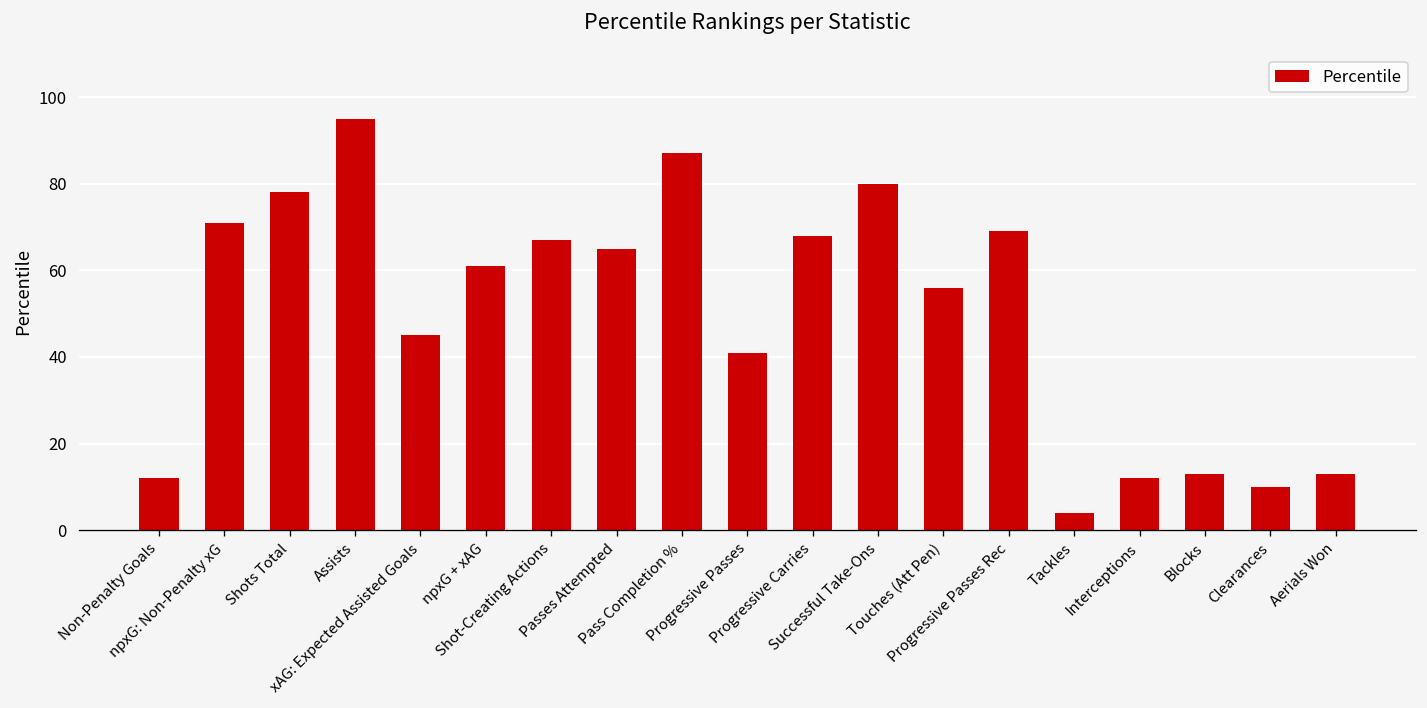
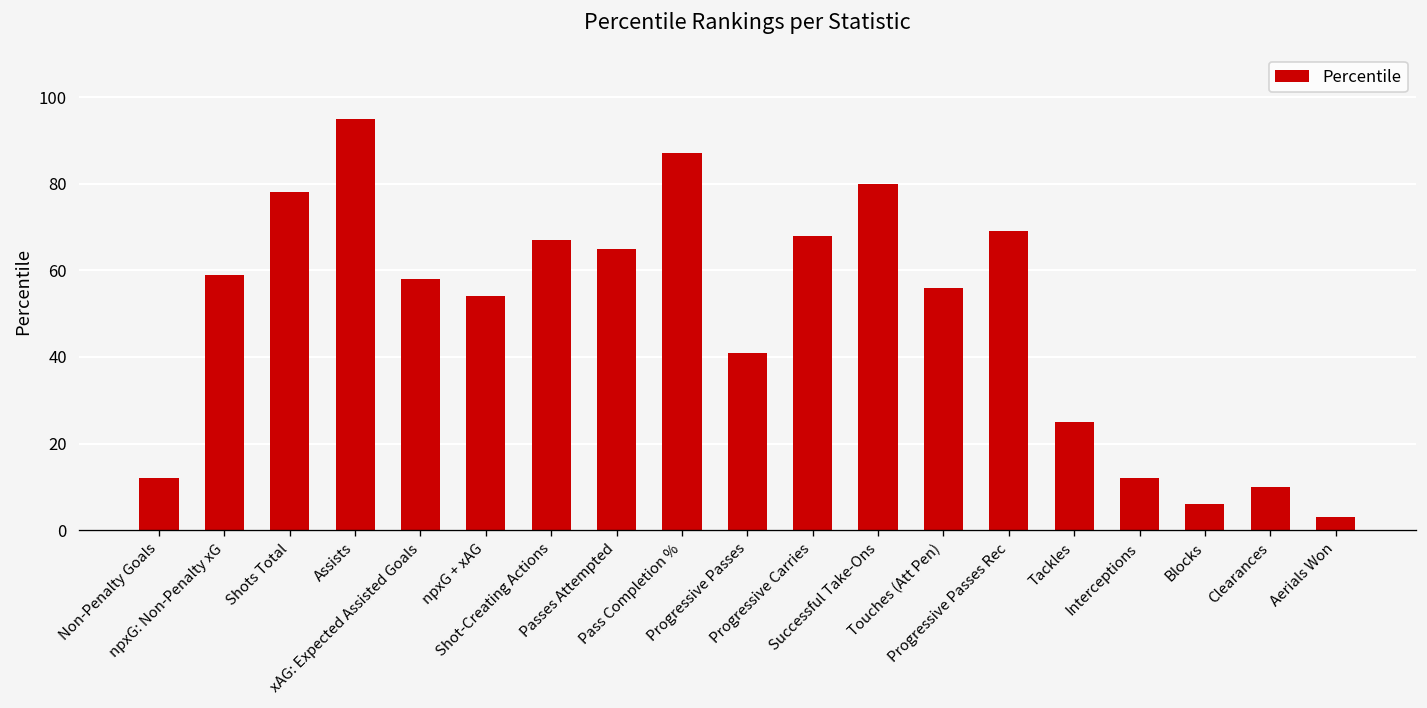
npxG: Non-Penalty xG: 71 -> 59
xAG: Expected Assisted Goals: 45 -> 58
npxG + xAG: 61 -> 54
Tackles: 4 -> 25
Blocks: 13 -> 6
Aerials Won: 13 -> 3
